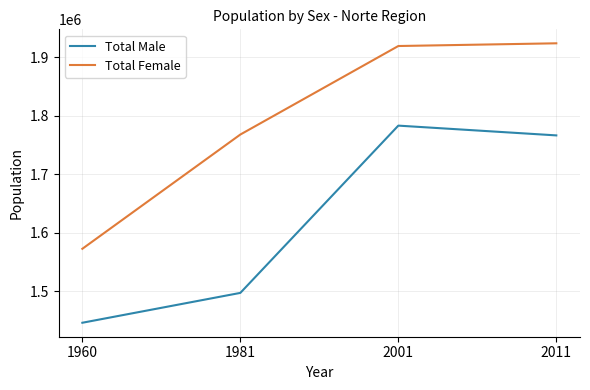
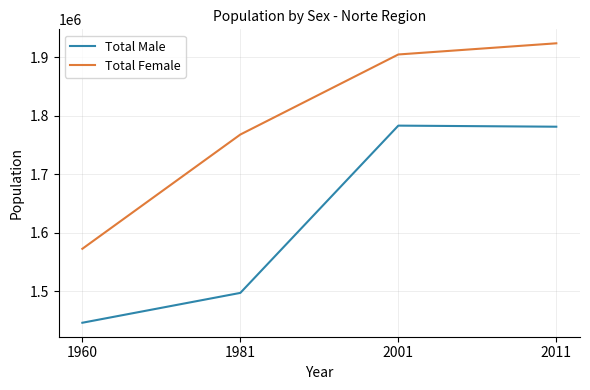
Total Female, 2001: 1920000 -> 1900000
Total Male, 2011: 1770000 -> 1780000
